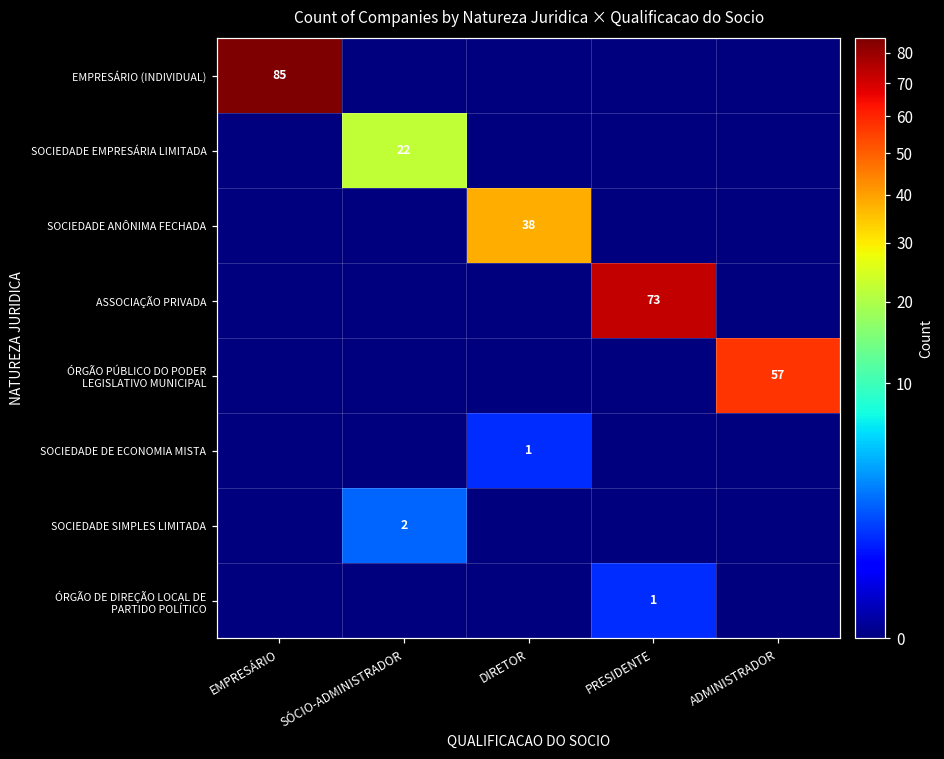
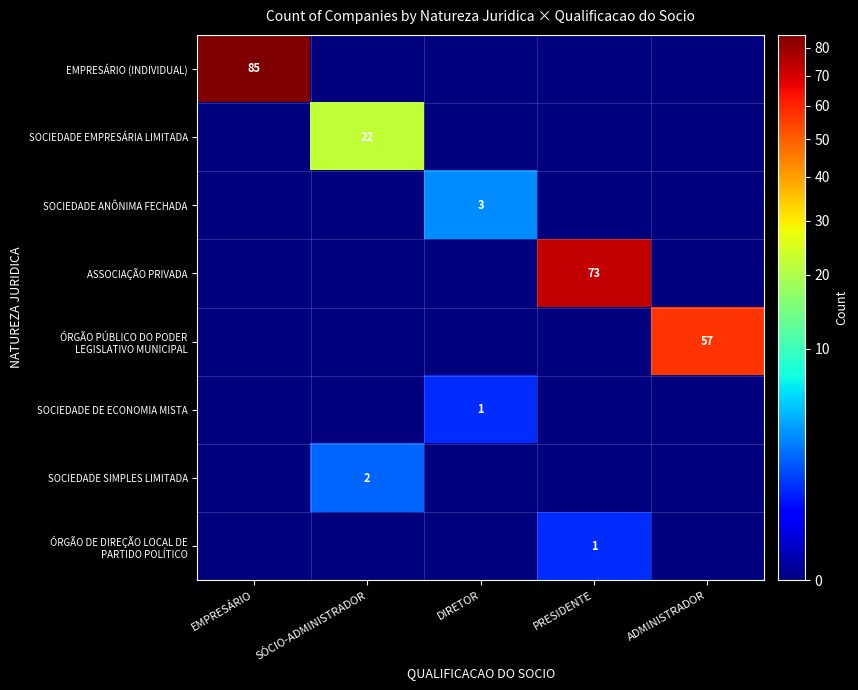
SOCIEDADE ANÔNIMA FECHADA, DIRETOR: 38 -> 3
